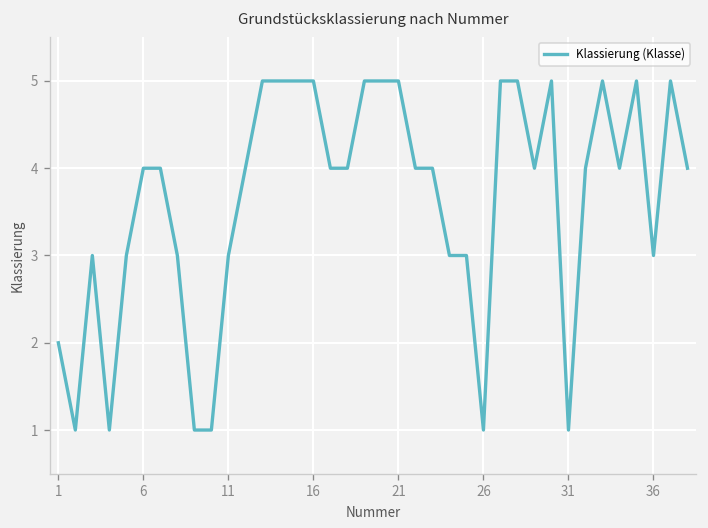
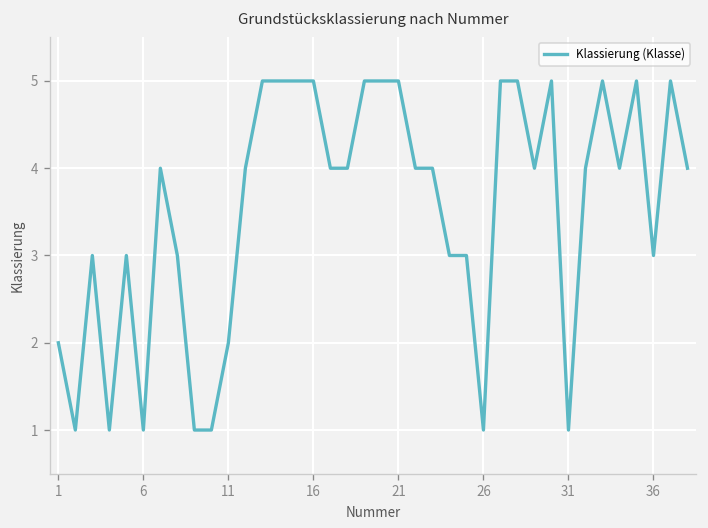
6: 4 -> 1
11: 3 -> 2
